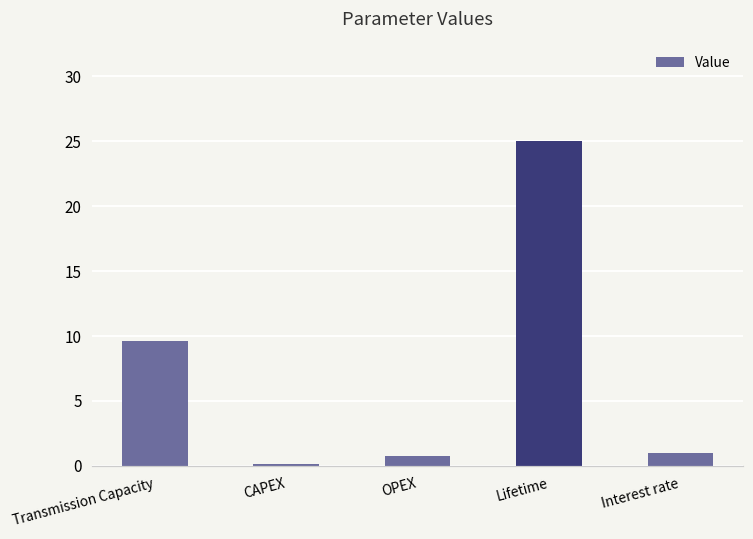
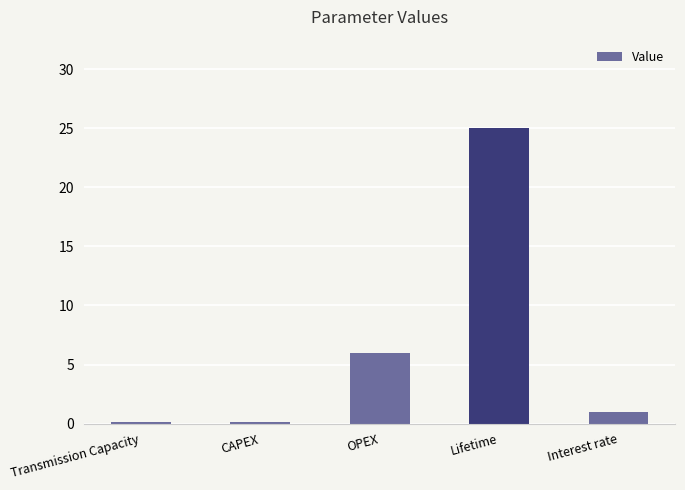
Transmission Capacity: 9.6 -> 0.1
OPEX: 0.8 -> 6.0
